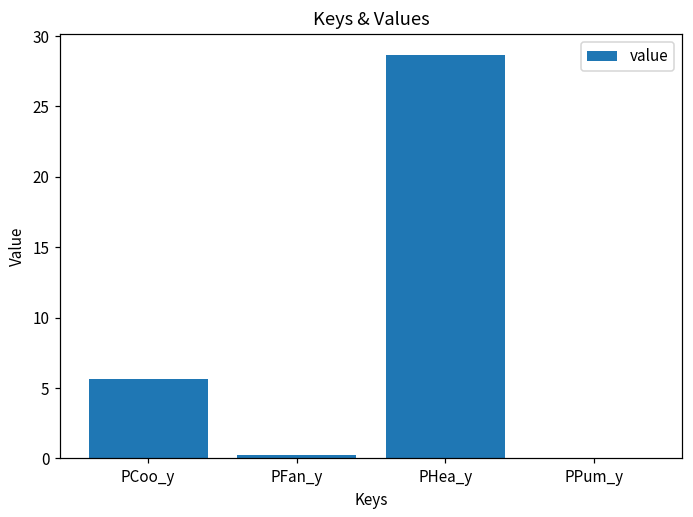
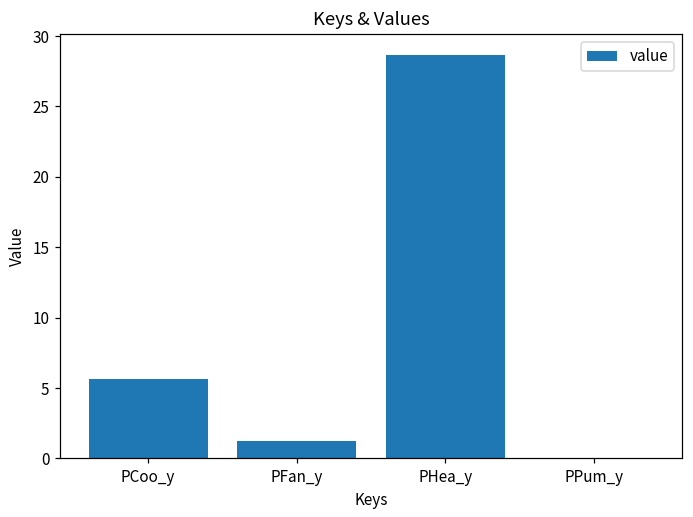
PFan_y: 0.2 -> 1.2
